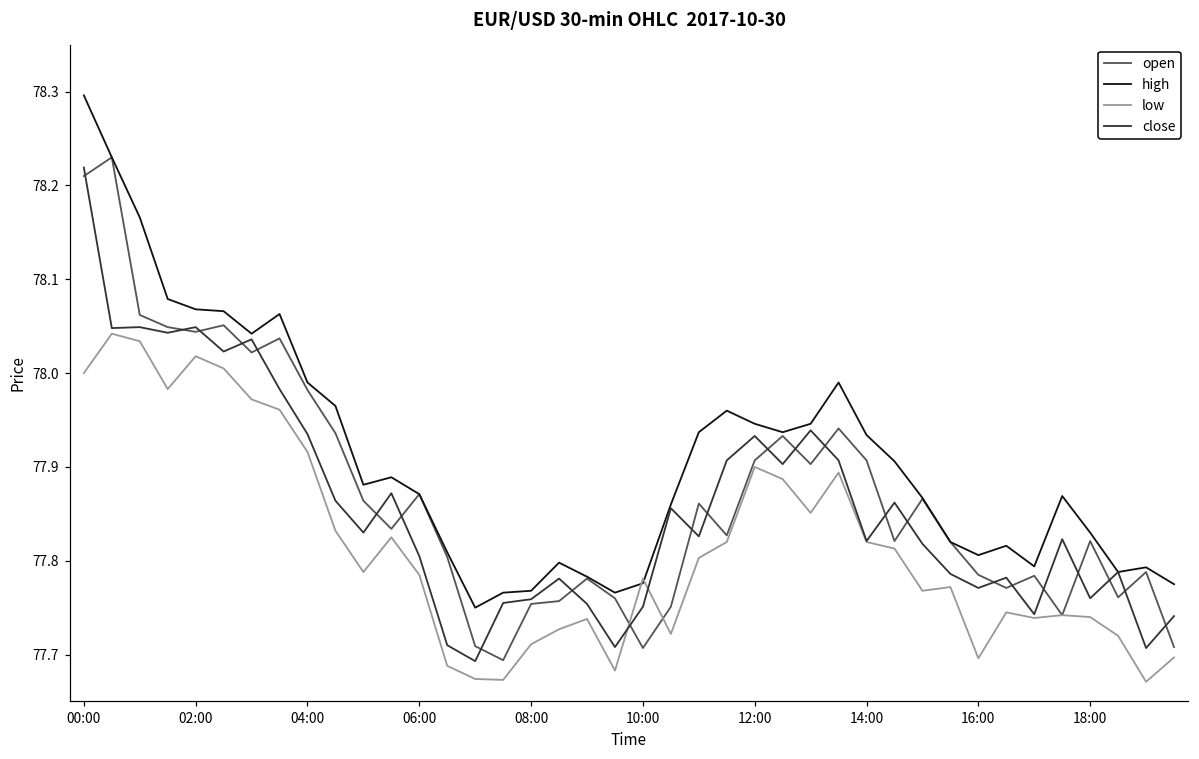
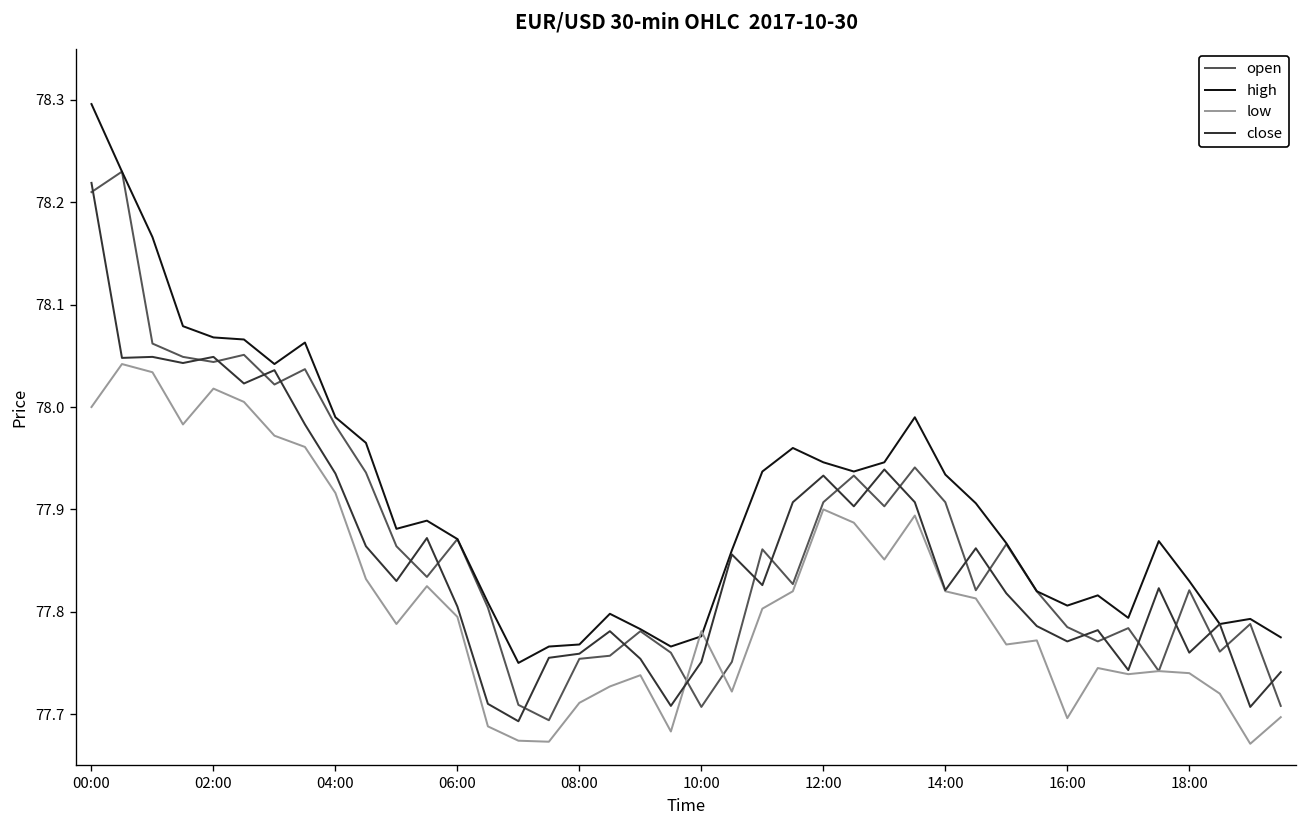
low, 06:00: 77.79 -> 77.80
